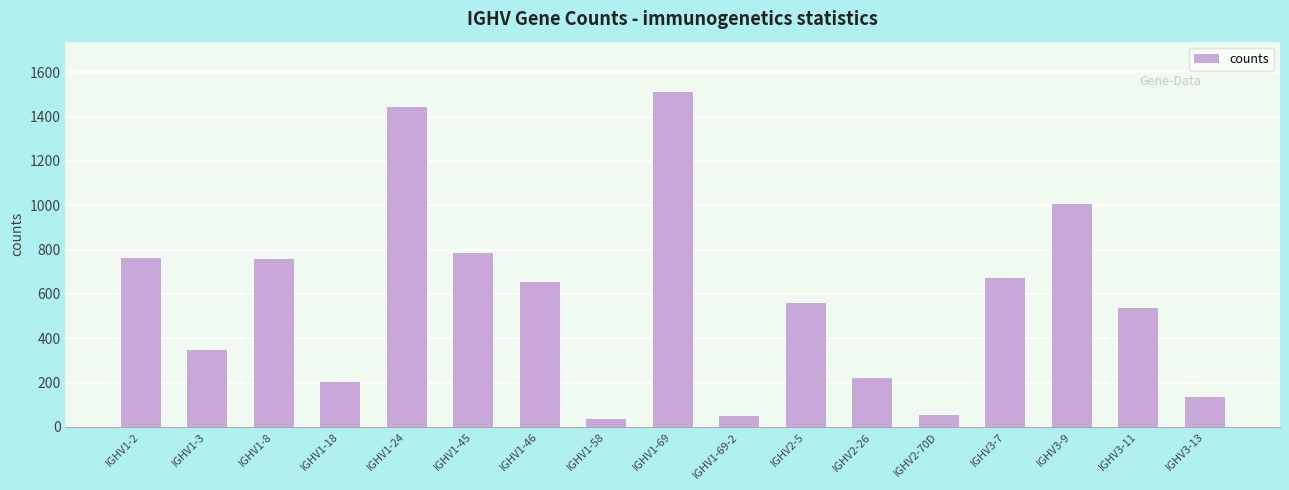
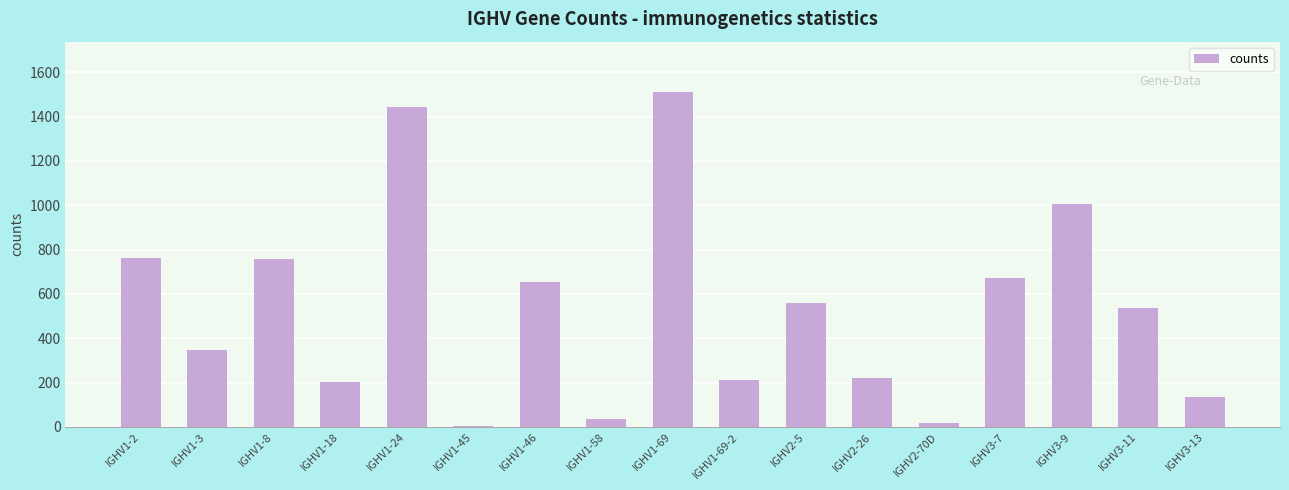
IGHV1-45: 780 -> 10
IGHV1-69-2: 50 -> 210
IGHV2-70D: 60 -> 20
